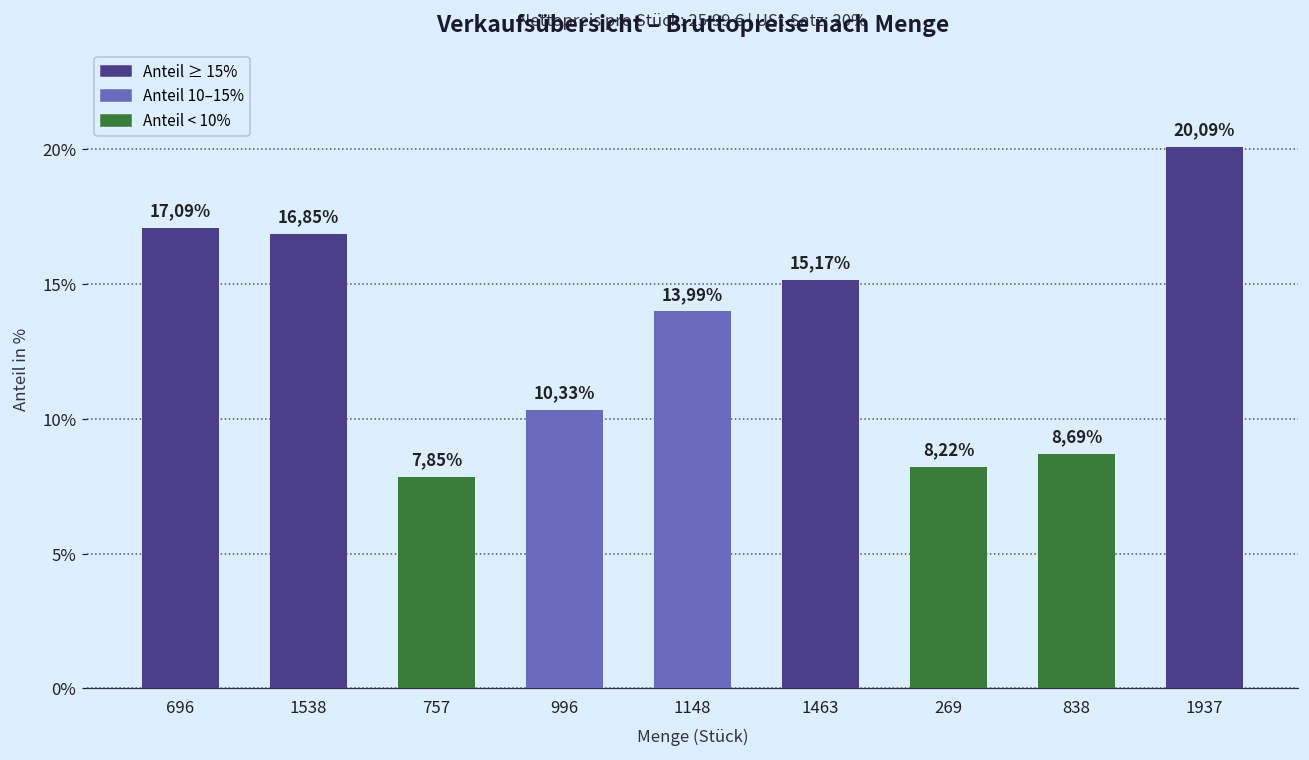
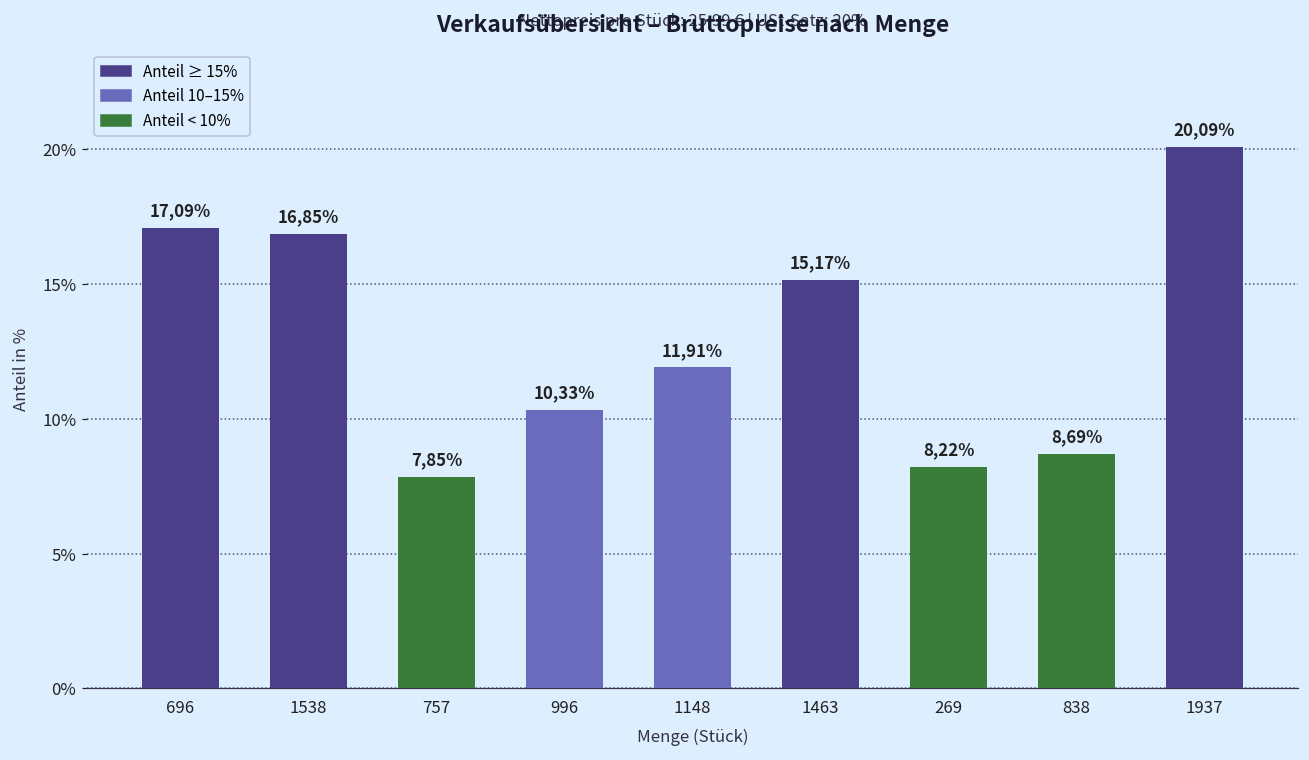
1148: 13,99% -> 11,91%
